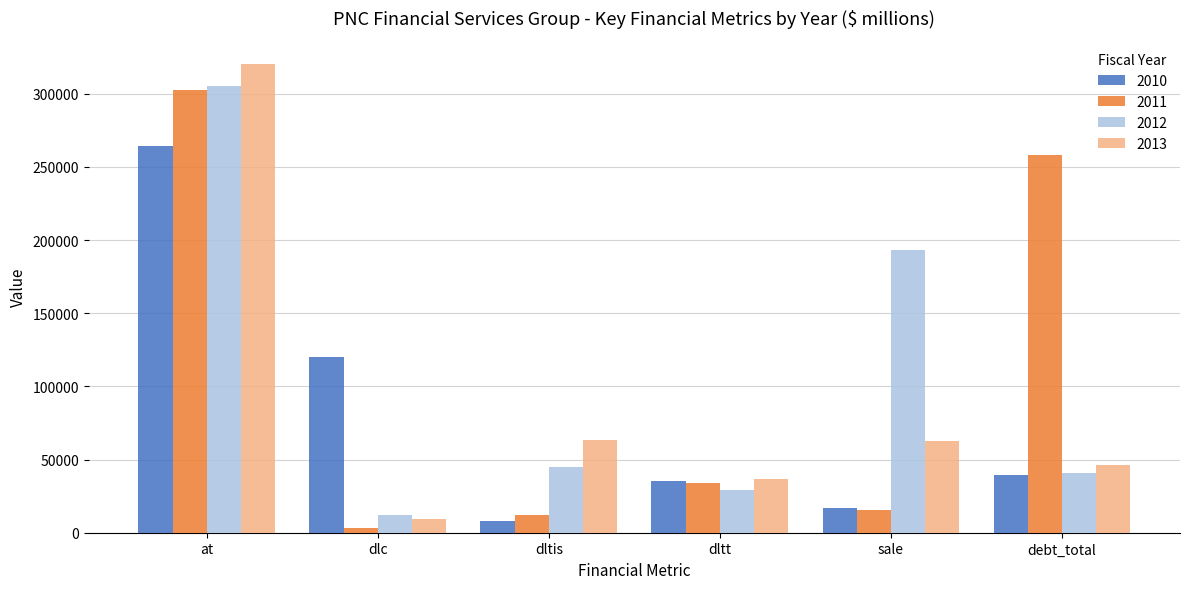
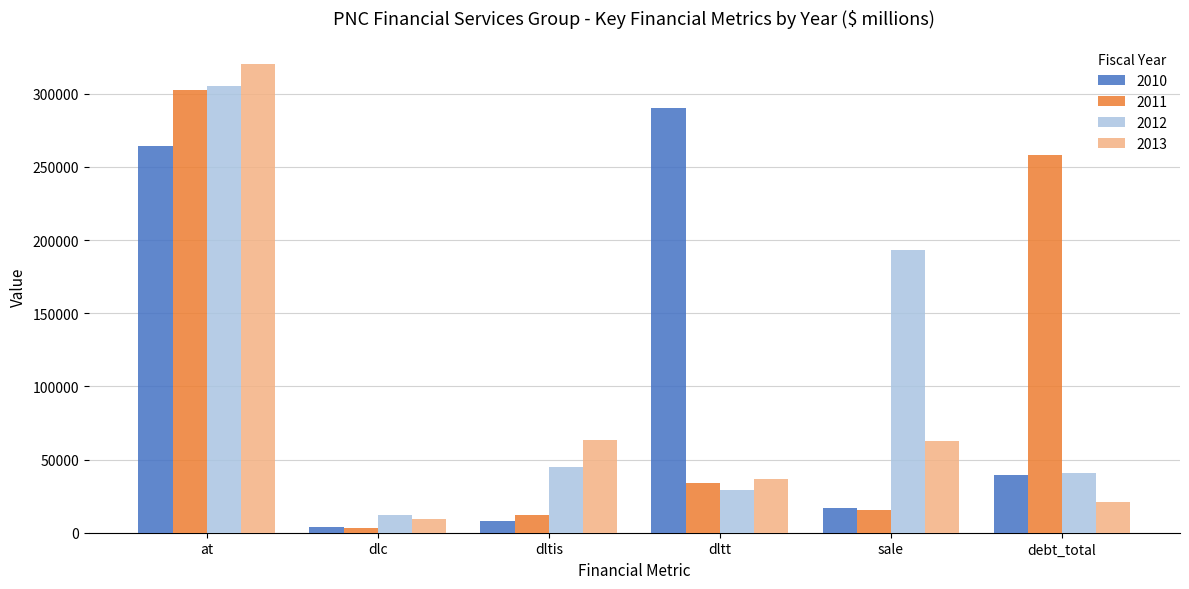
2010, dlc: 120000 -> 4000
2010, dltt: 35000 -> 290000
2013, debt_total: 46000 -> 21000
